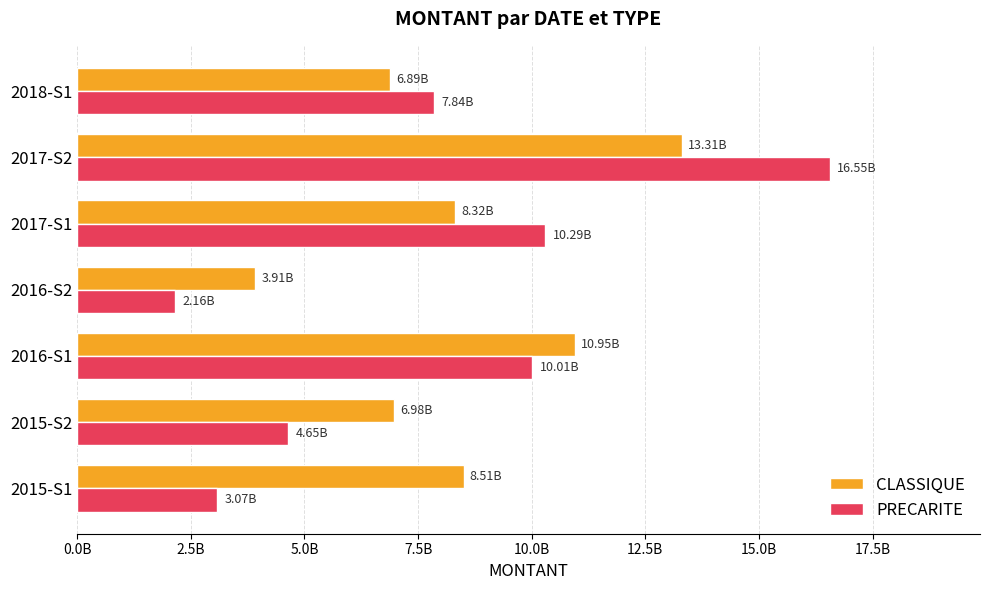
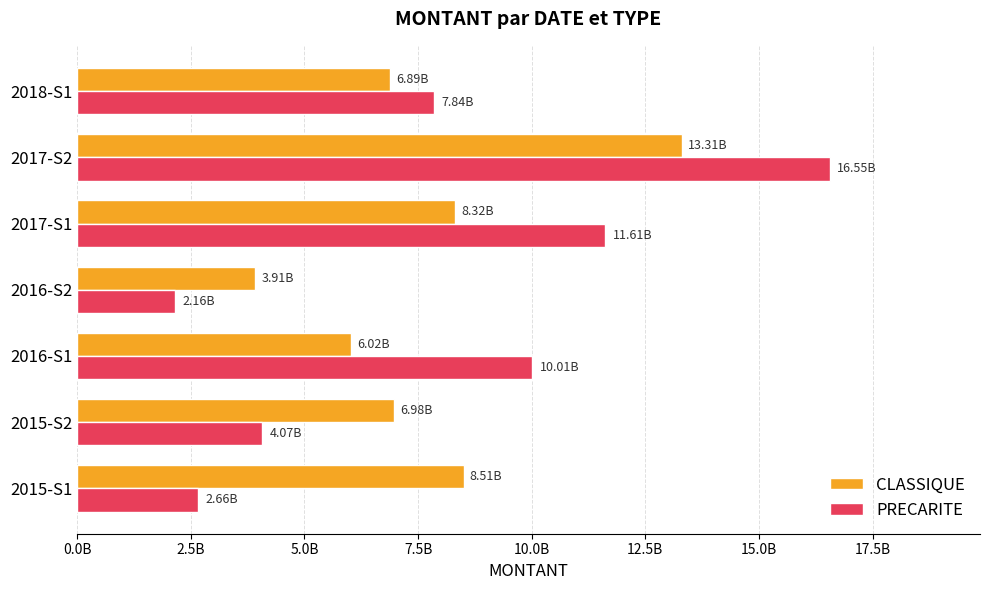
PRECARITE, 2017-S1: 10.29B -> 11.61B
CLASSIQUE, 2016-S1: 10.95B -> 6.02B
PRECARITE, 2015-S2: 4.65B -> 4.07B
PRECARITE, 2015-S1: 3.07B -> 2.66B
